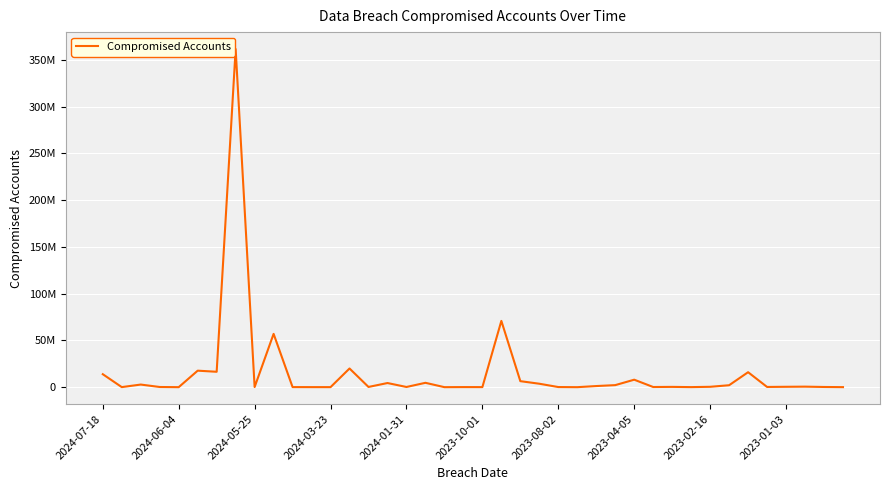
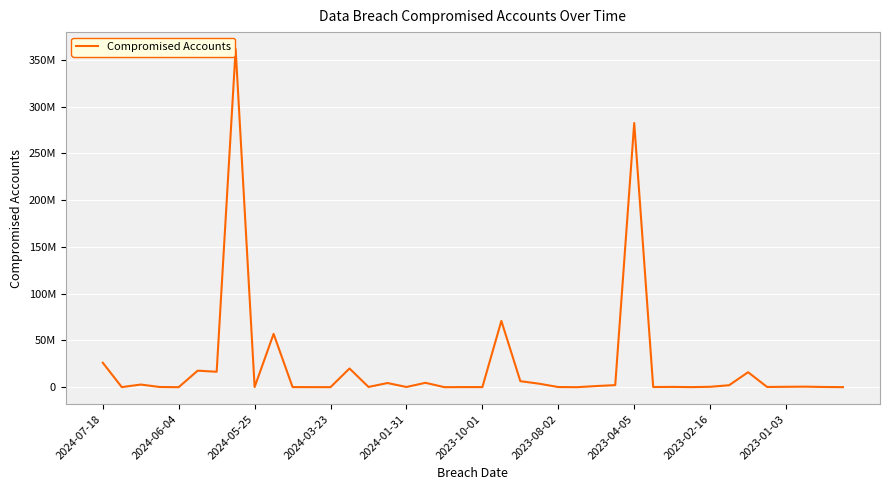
2024-07-18: 10000000 -> 30000000
2023-04-05: 10000000 -> 280000000
